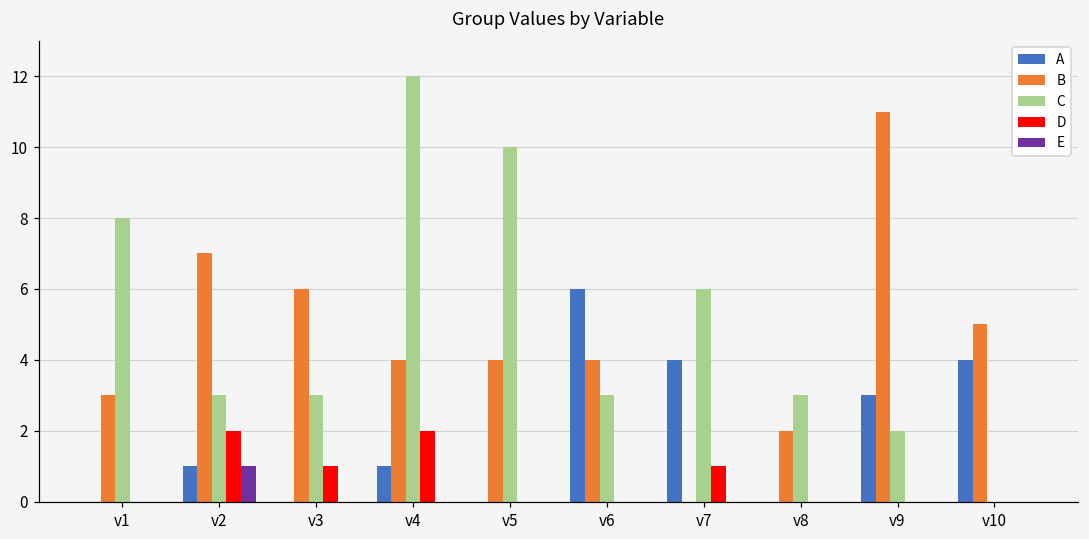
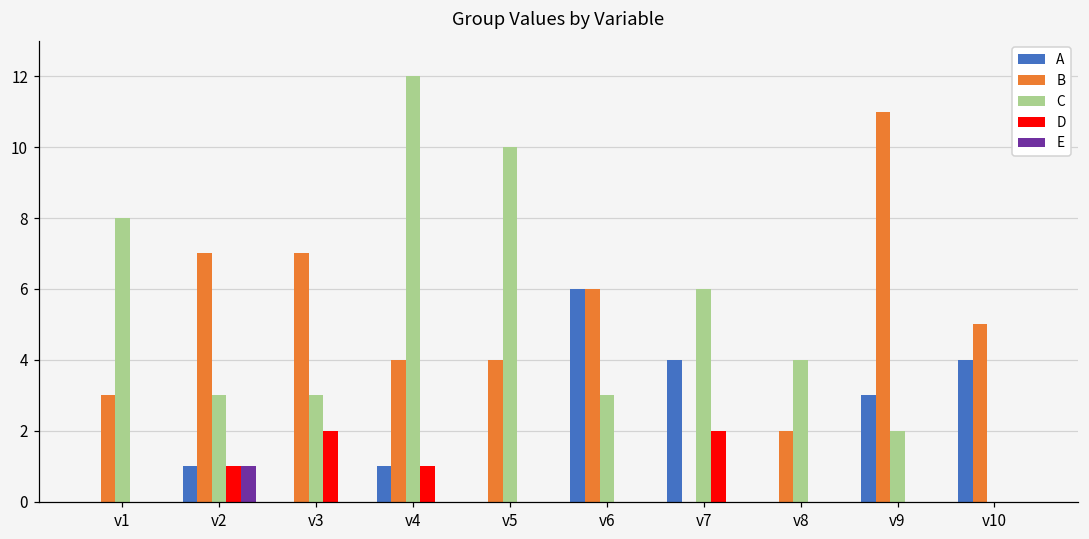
D, v2: 2 -> 1
B, v3: 6 -> 7
D, v3: 1 -> 2
D, v4: 2 -> 1
B, v6: 4 -> 6
D, v7: 1 -> 2
C, v8: 3 -> 4
